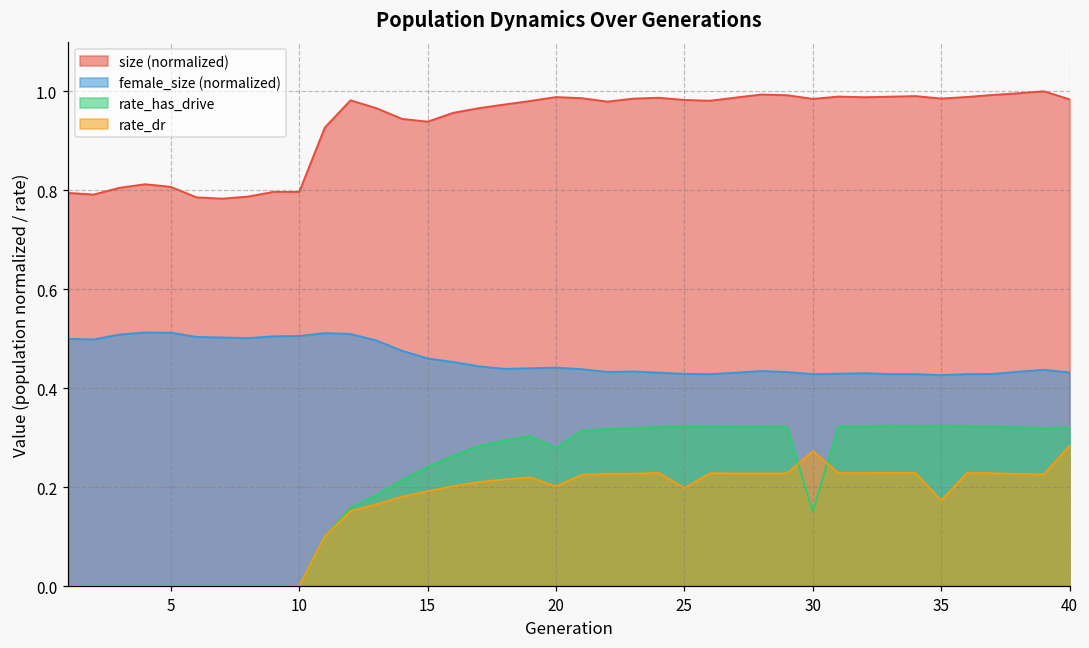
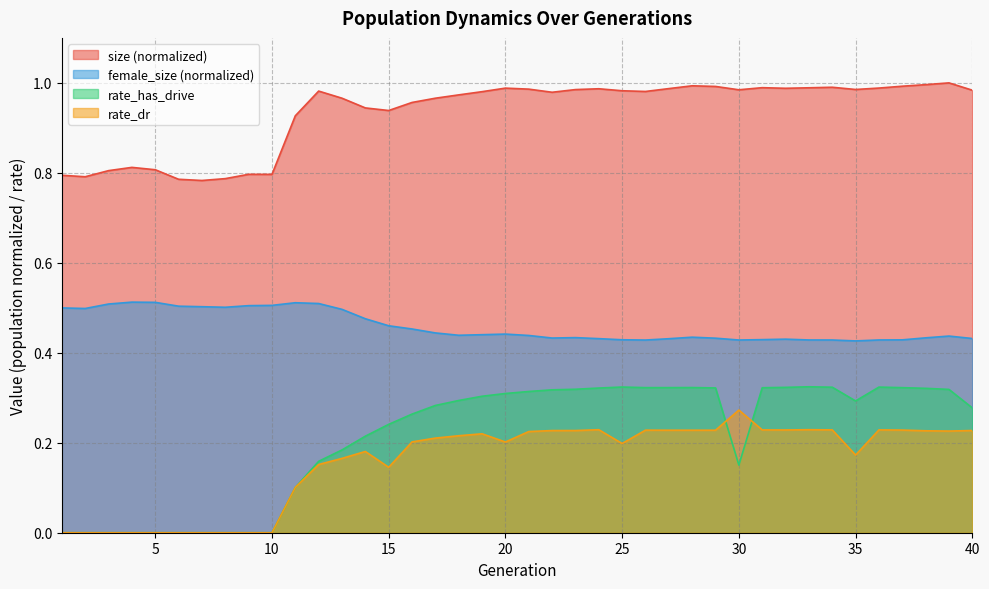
rate_dr, 15: 0.19 -> 0.15
rate_has_drive, 20: 0.28 -> 0.31
rate_has_drive, 35: 0.32 -> 0.29
rate_has_drive, 40: 0.32 -> 0.28
rate_dr, 40: 0.28 -> 0.23
